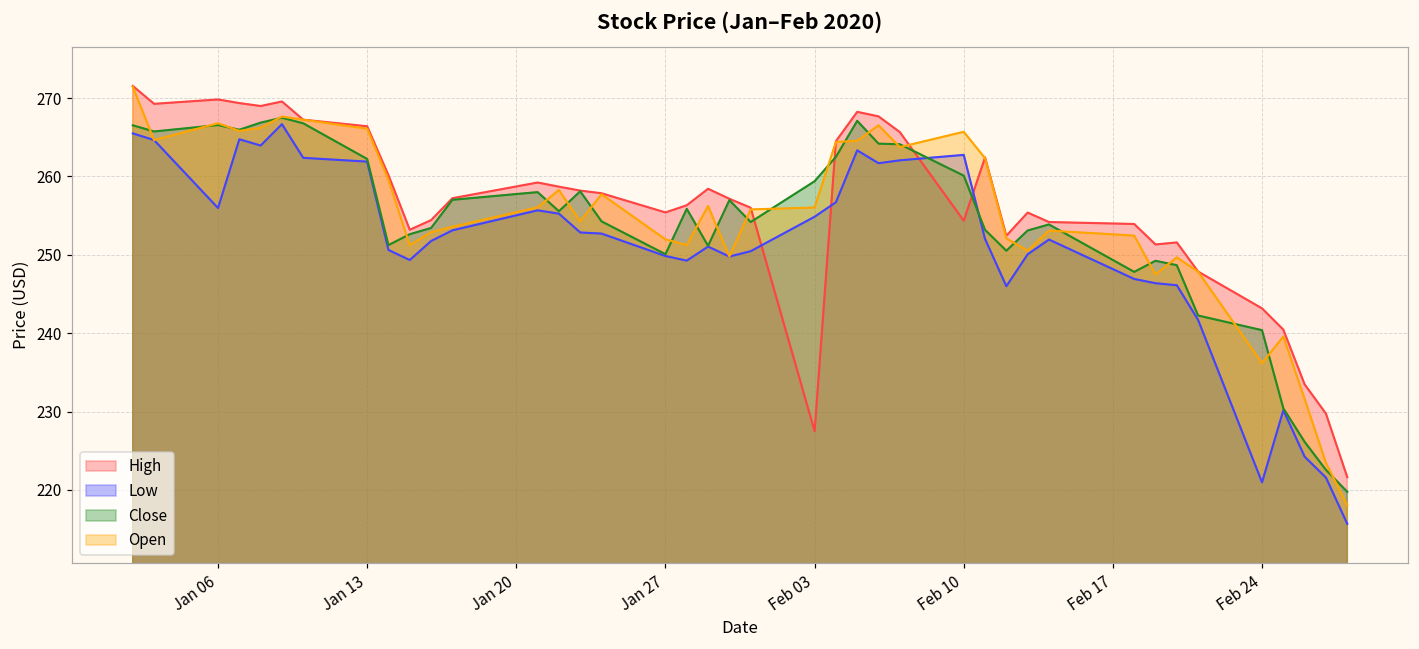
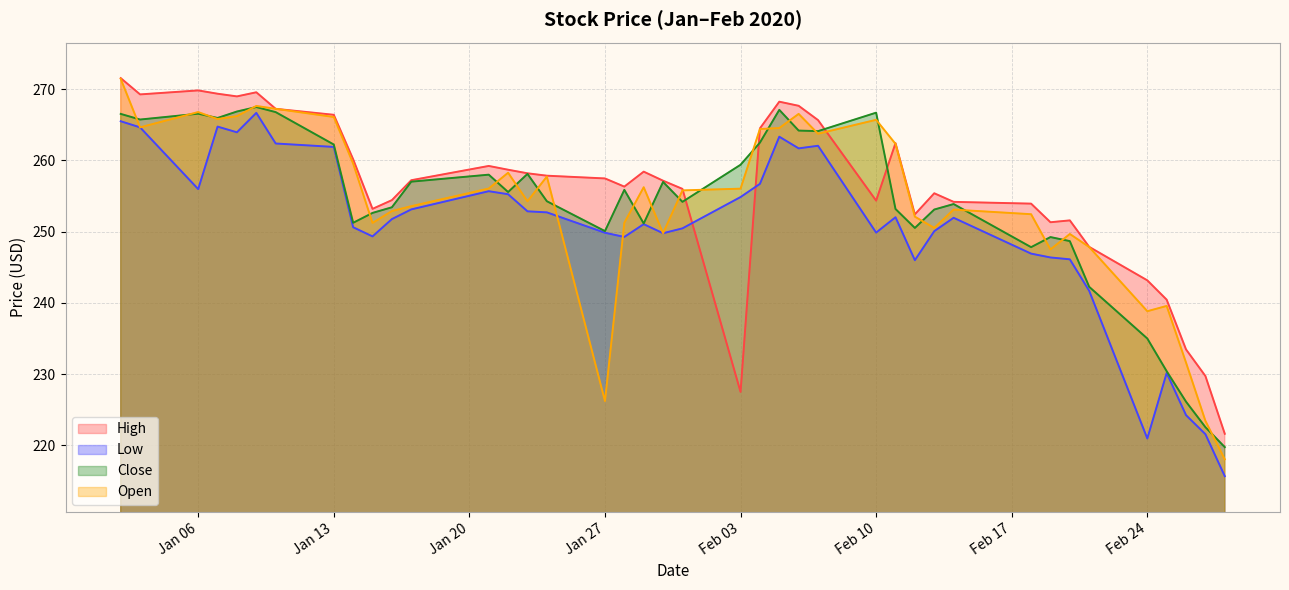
High, Jan 27: 255 -> 257
Open, Jan 27: 252 -> 226
Low, Feb 10: 263 -> 250
Close, Feb 10: 260 -> 267
Close, Feb 24: 240 -> 235
Open, Feb 24: 236 -> 239
